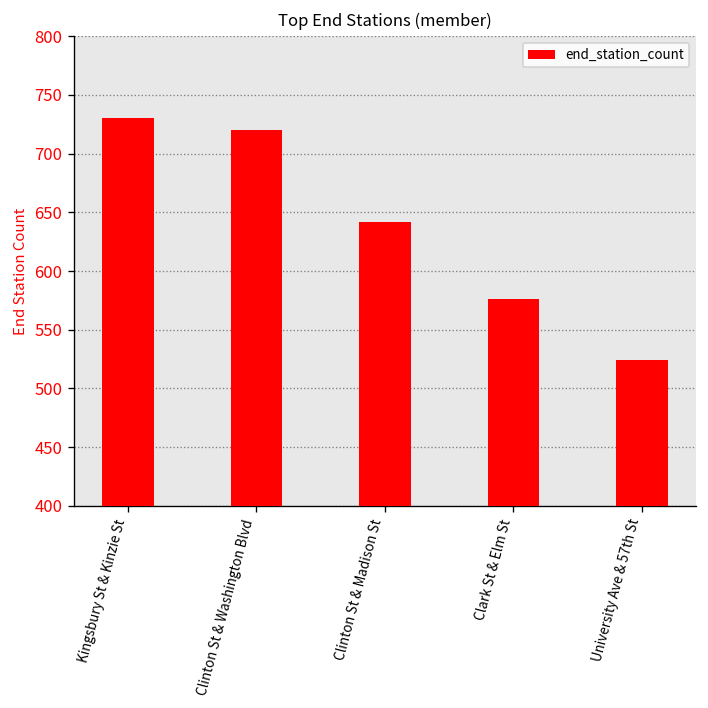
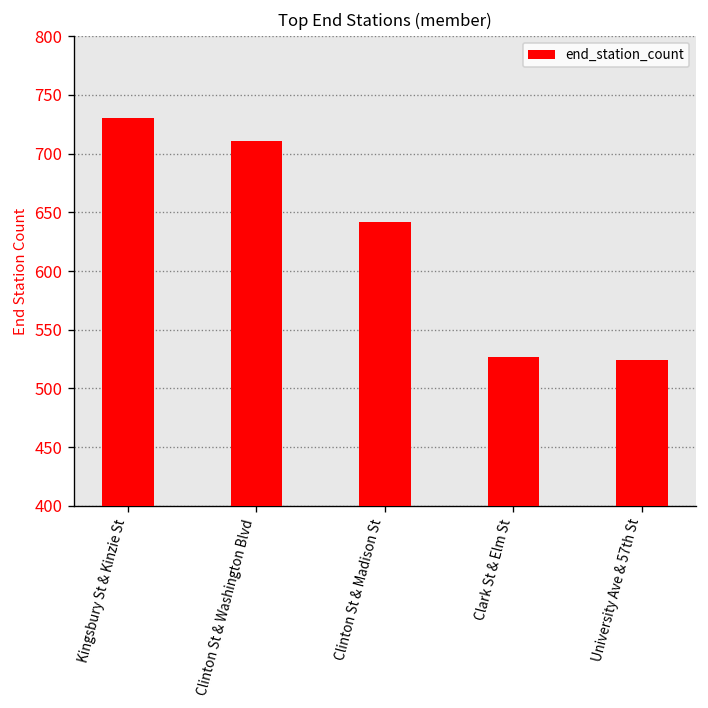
Clinton St & Washington Blvd: 720 -> 710
Clark St & Elm St: 580 -> 530
